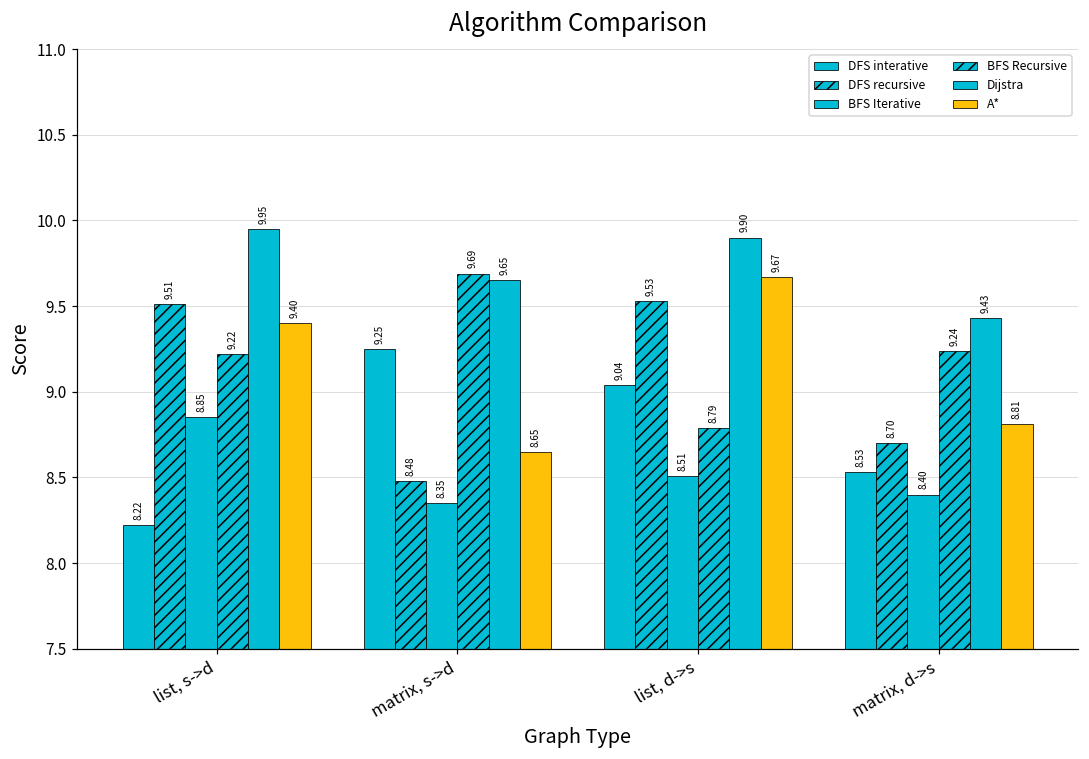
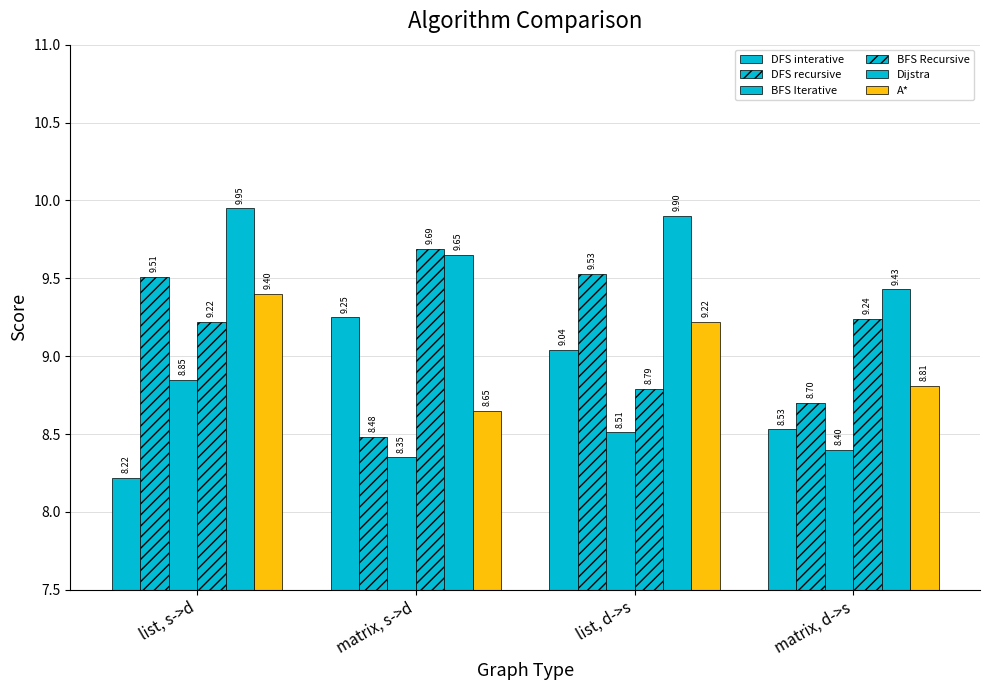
A*, list, d->s: 9.67 -> 9.22
